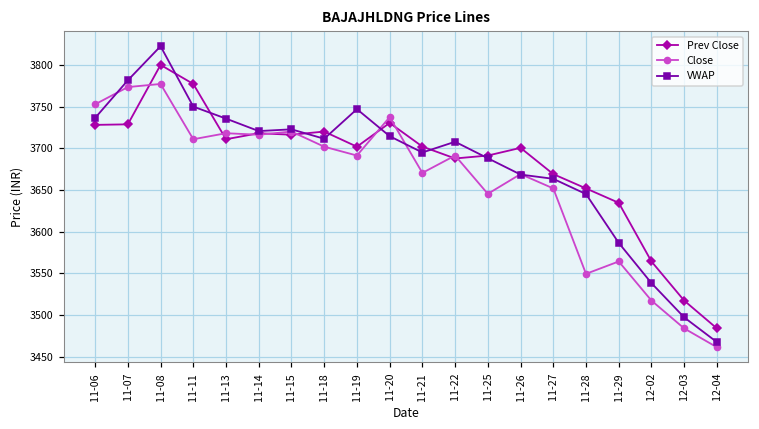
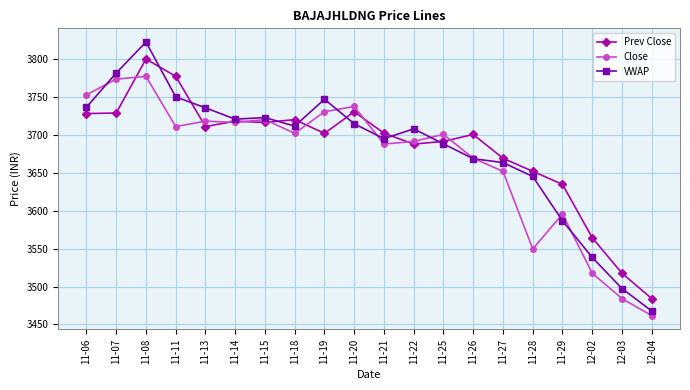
Close, 11-19: 3690 -> 3730
Close, 11-21: 3670 -> 3690
Close, 11-25: 3650 -> 3700
Close, 11-29: 3560 -> 3600
